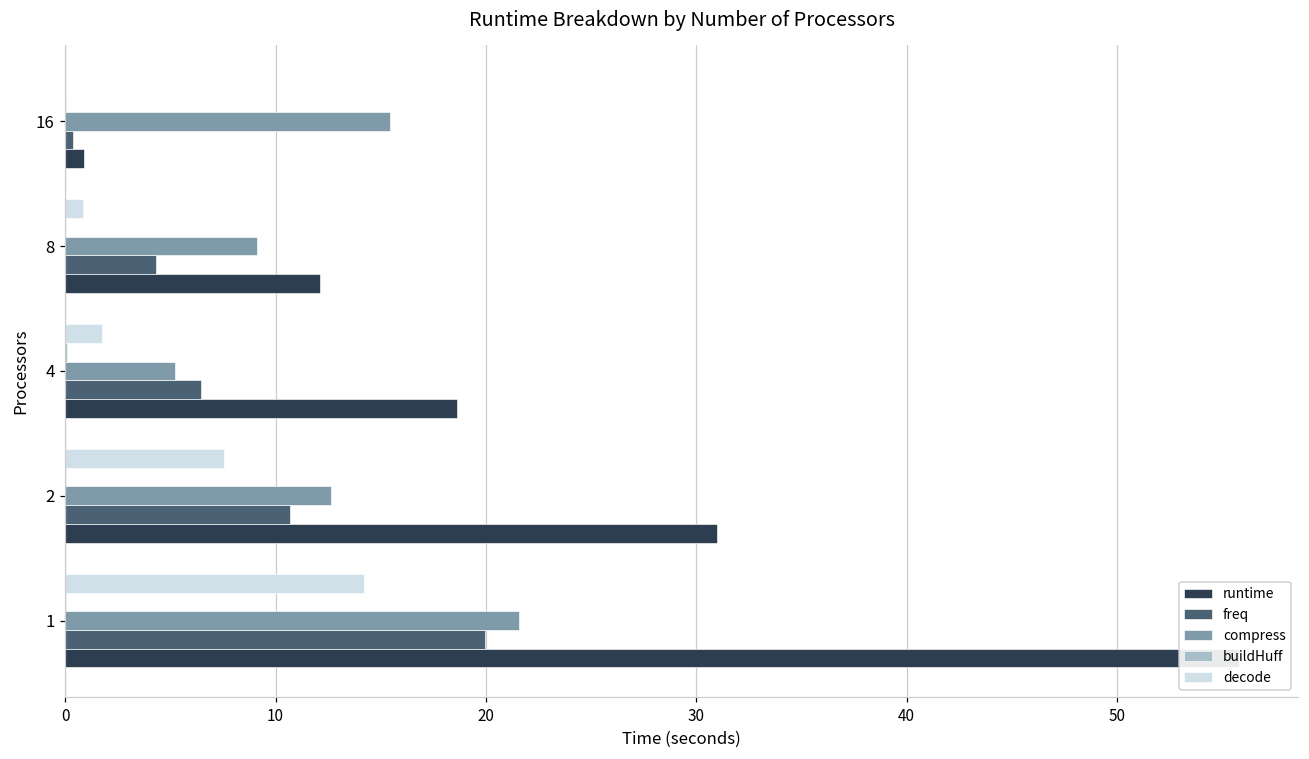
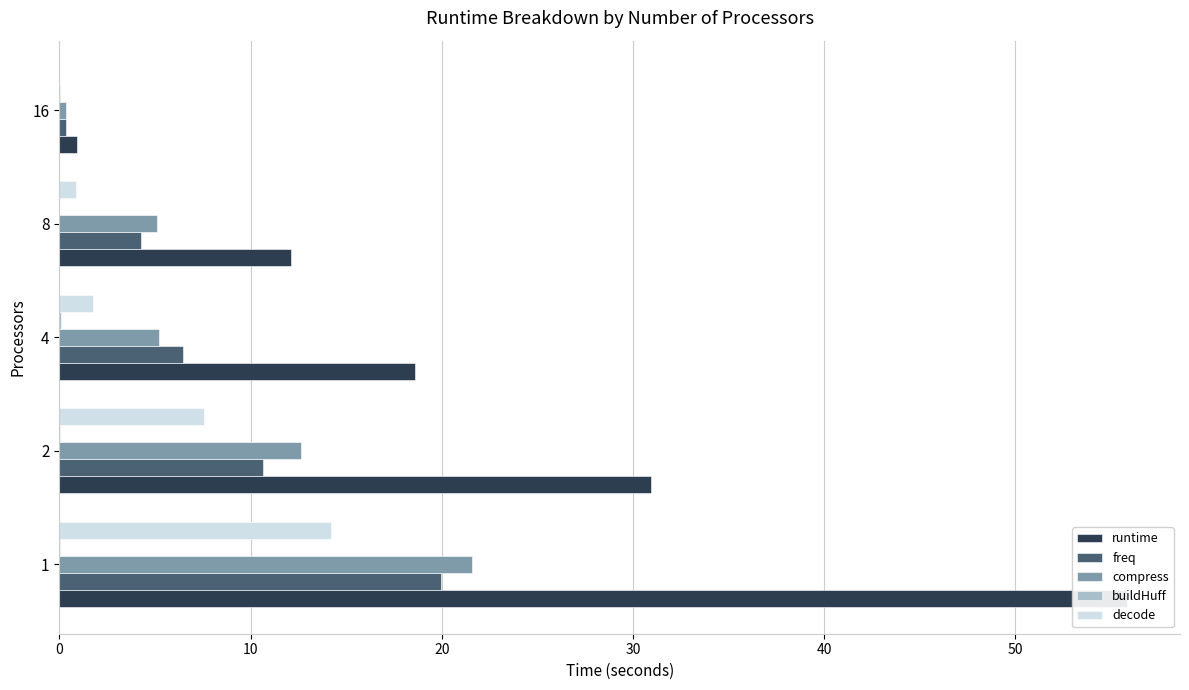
compress, 16: 15.4 -> 0.3
compress, 8: 9.1 -> 5.1
